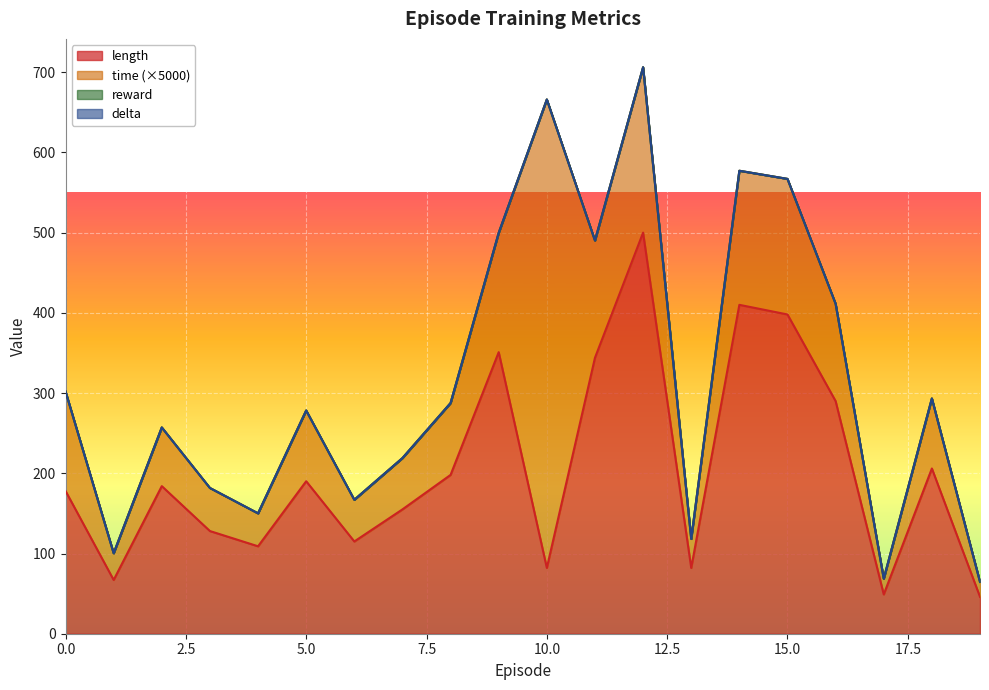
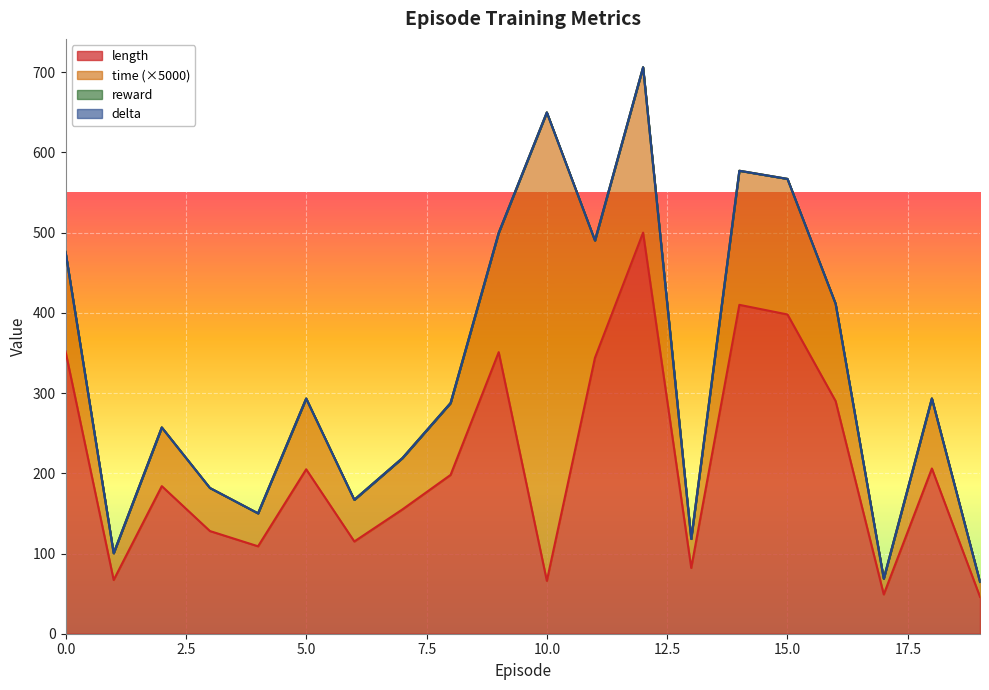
length, 0.0: 180 -> 350
length, 5.0: 190 -> 210
length, 10.0: 80 -> 70
